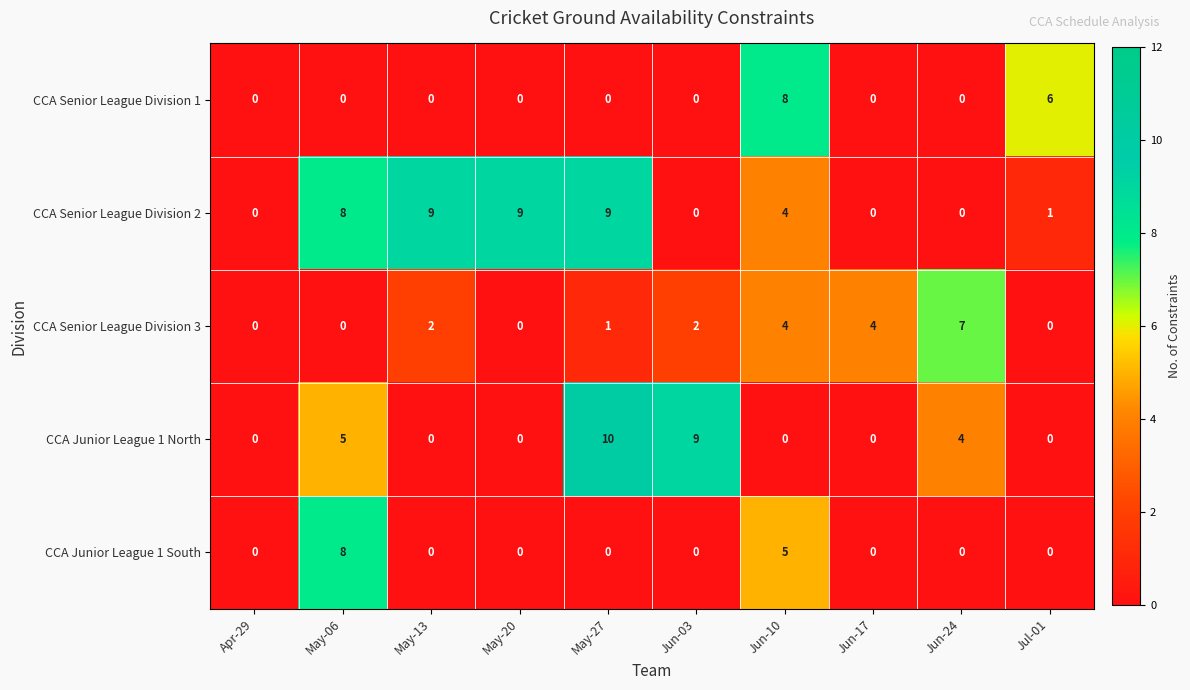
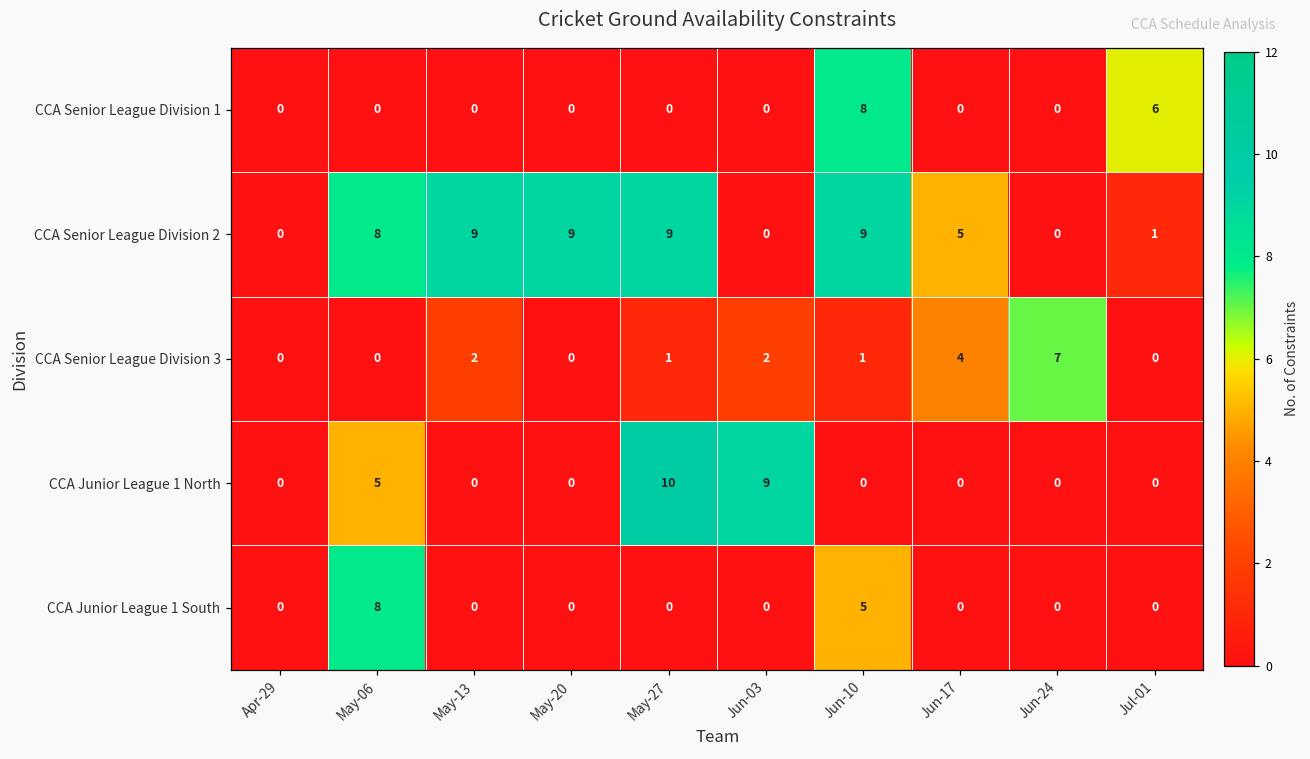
CCA Senior League Division 2, Jun-10: 4 -> 9
CCA Senior League Division 2, Jun-17: 0 -> 5
CCA Senior League Division 3, Jun-10: 4 -> 1
CCA Junior League 1 North, Jun-24: 4 -> 0
